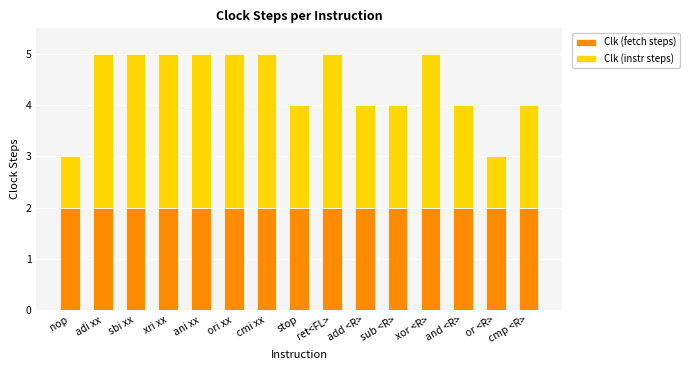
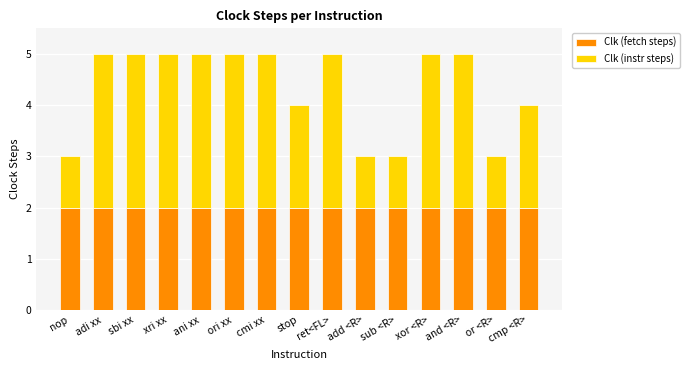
Clk (instr steps), add <R>: 2 -> 1
Clk (instr steps), sub <R>: 2 -> 1
Clk (instr steps), and <R>: 2 -> 3
